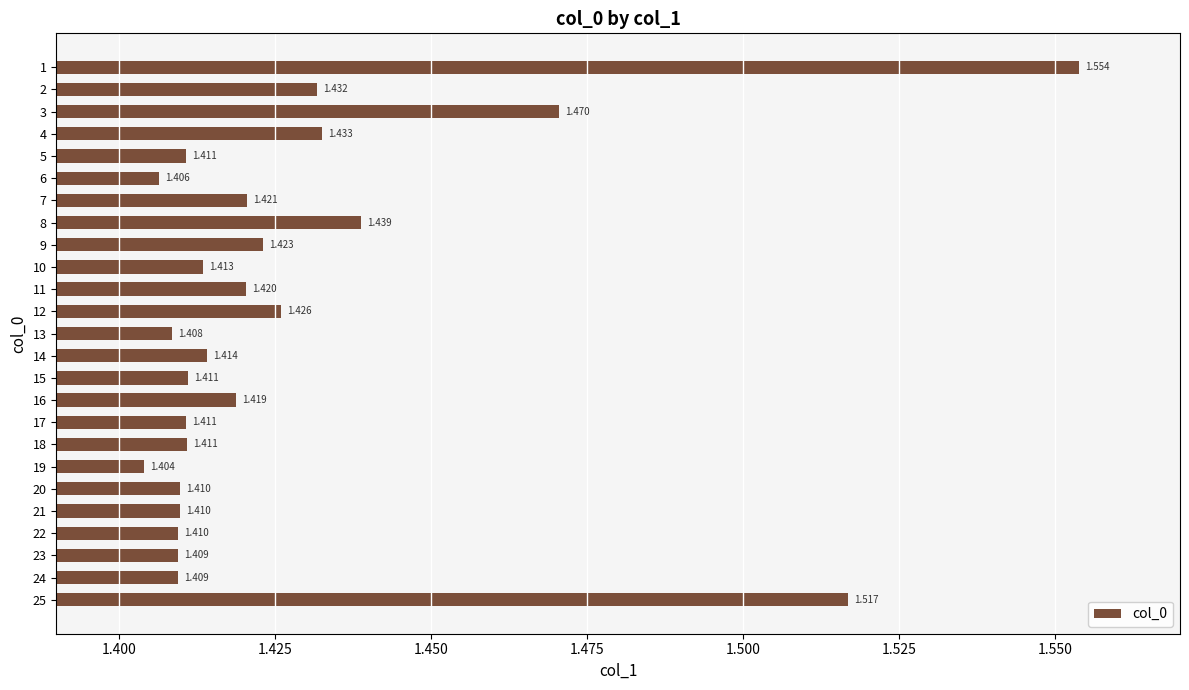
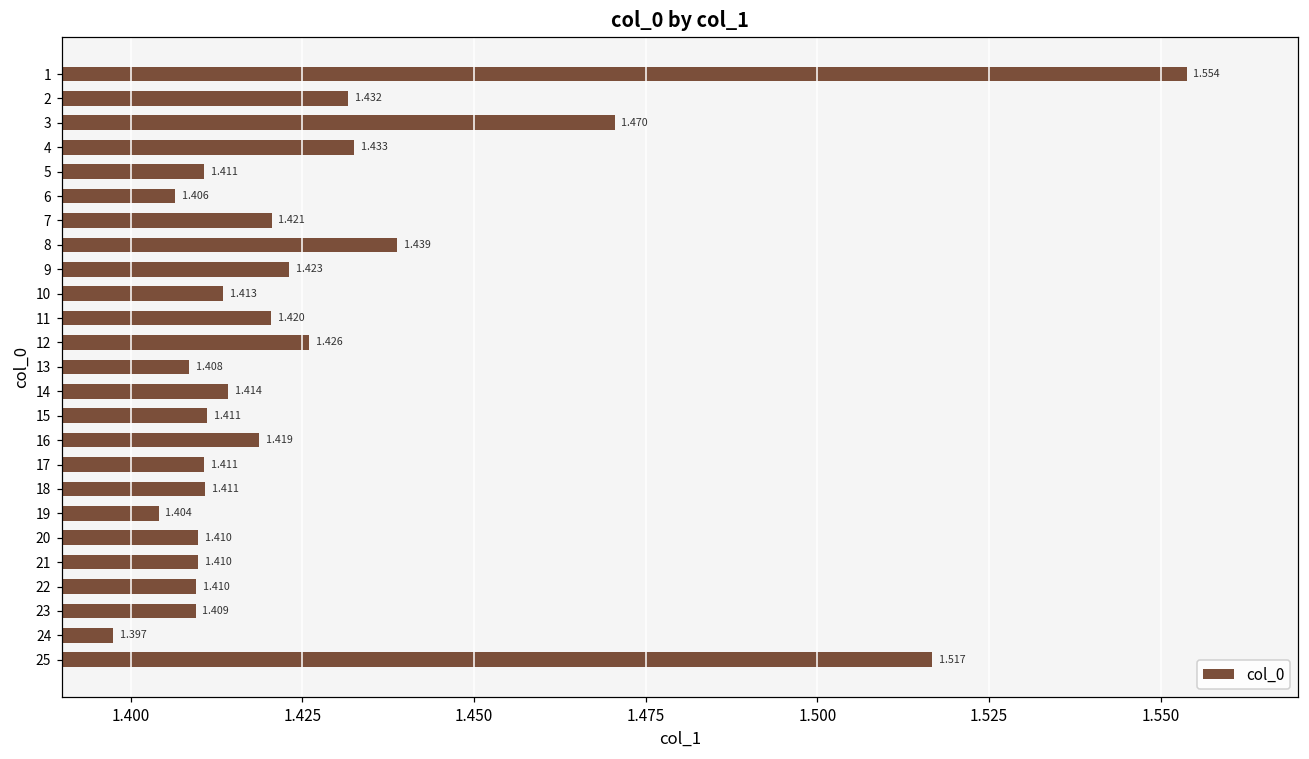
24: 1.409 -> 1.397
